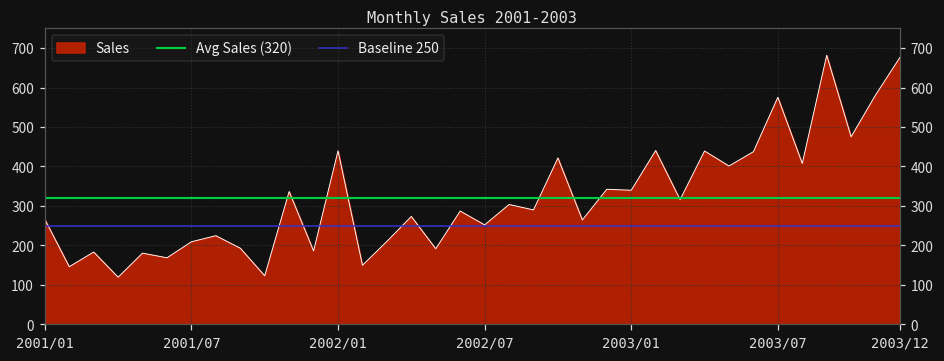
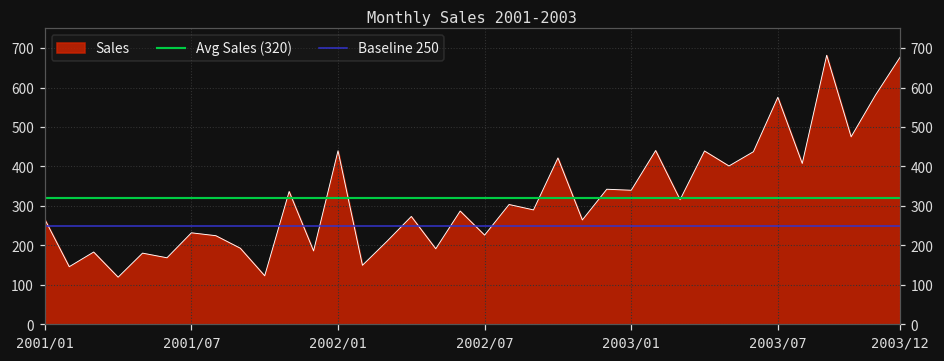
2001/07: 210 -> 230
2002/07: 250 -> 230
